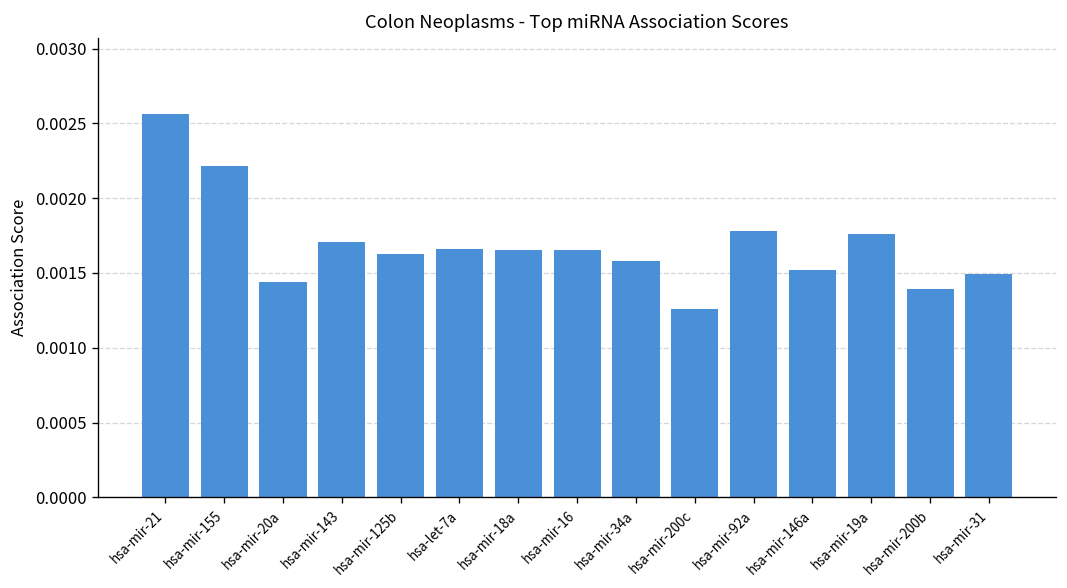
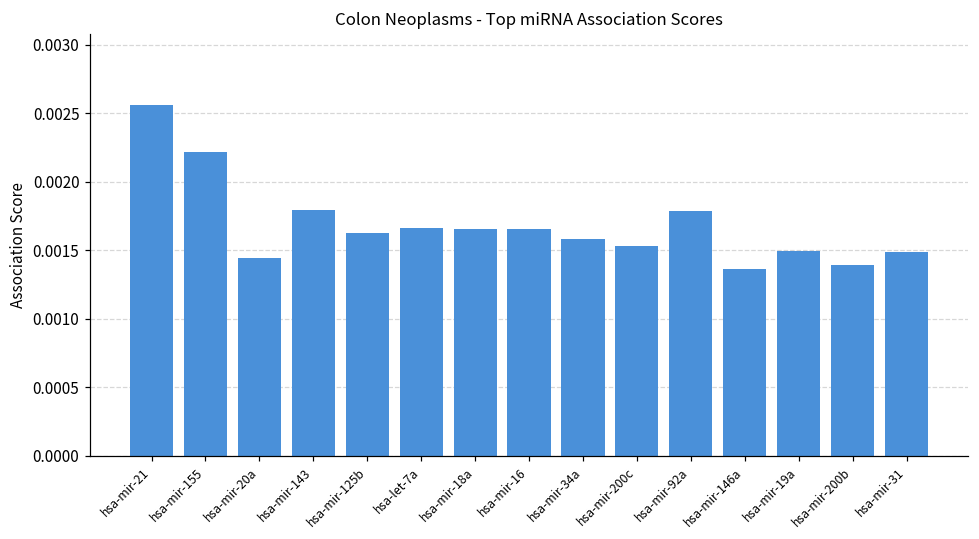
hsa-mir-143: 0.00171 -> 0.00179
hsa-mir-200c: 0.00126 -> 0.00153
hsa-mir-146a: 0.00152 -> 0.00136
hsa-mir-19a: 0.00176 -> 0.00149
